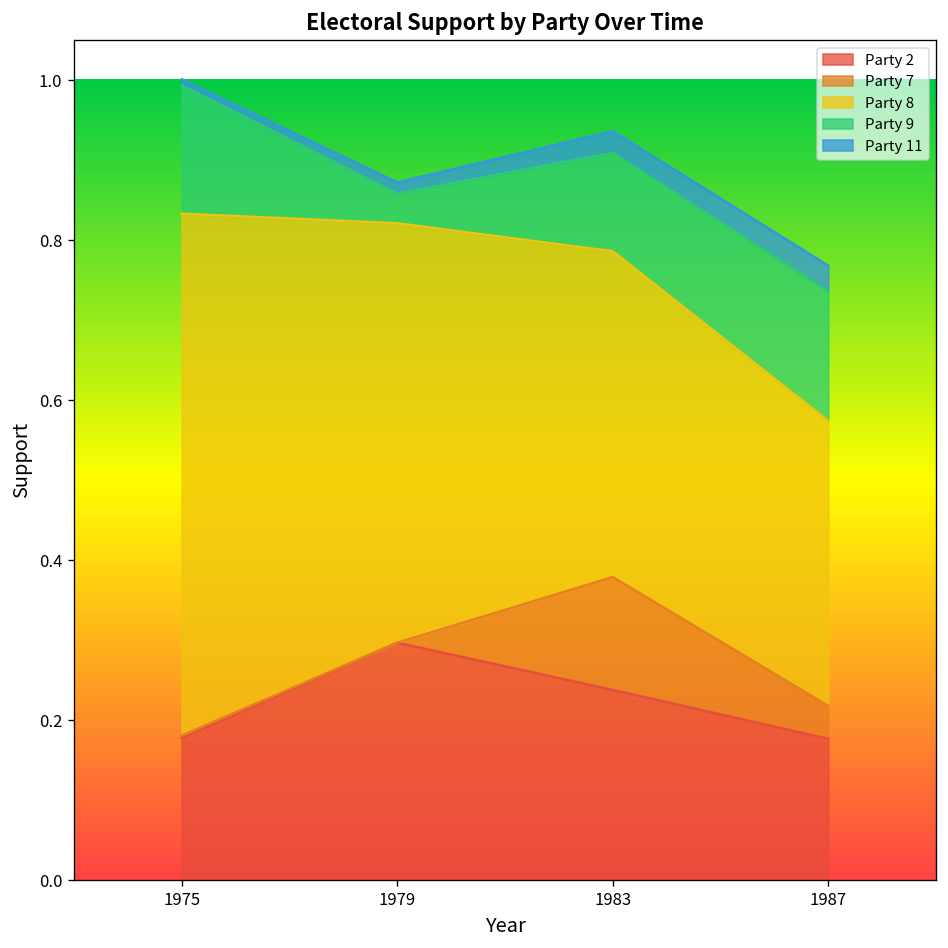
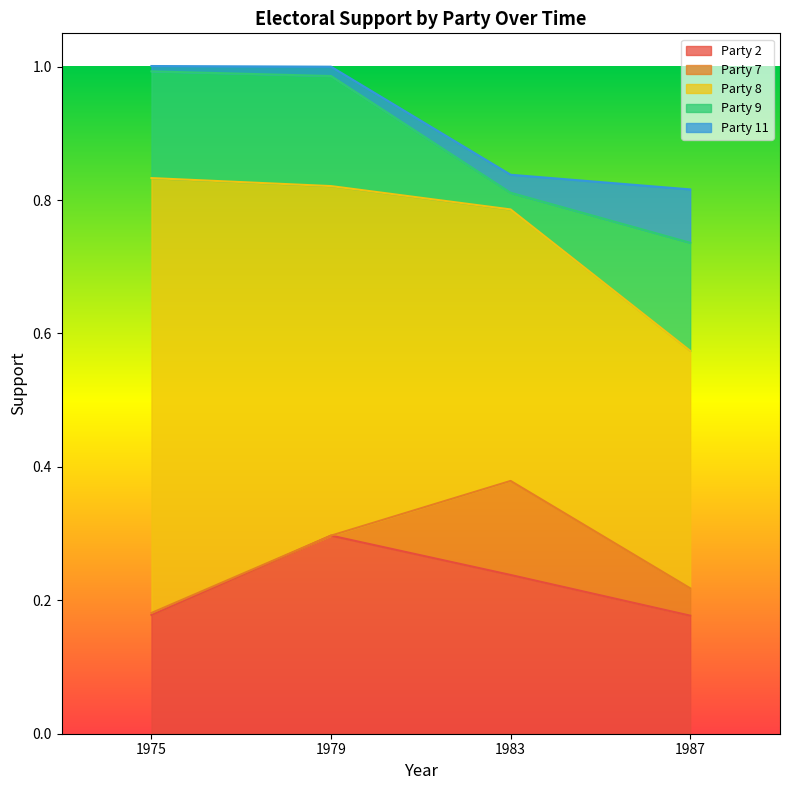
Party 9, 1979: 0.04 -> 0.17
Party 9, 1983: 0.12 -> 0.03
Party 11, 1987: 0.03 -> 0.08
